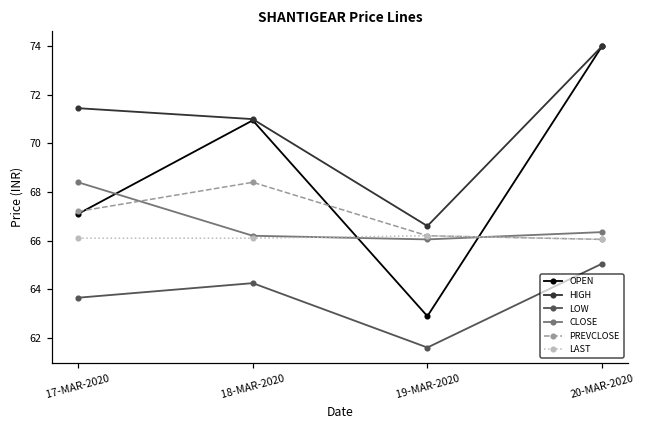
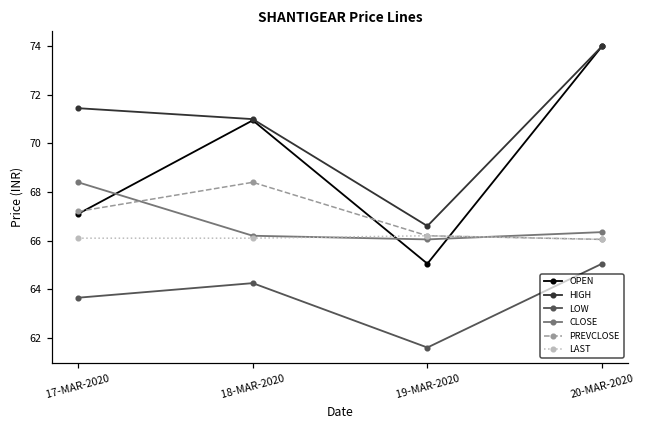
OPEN, 19-MAR-2020: 62.9 -> 65.1
